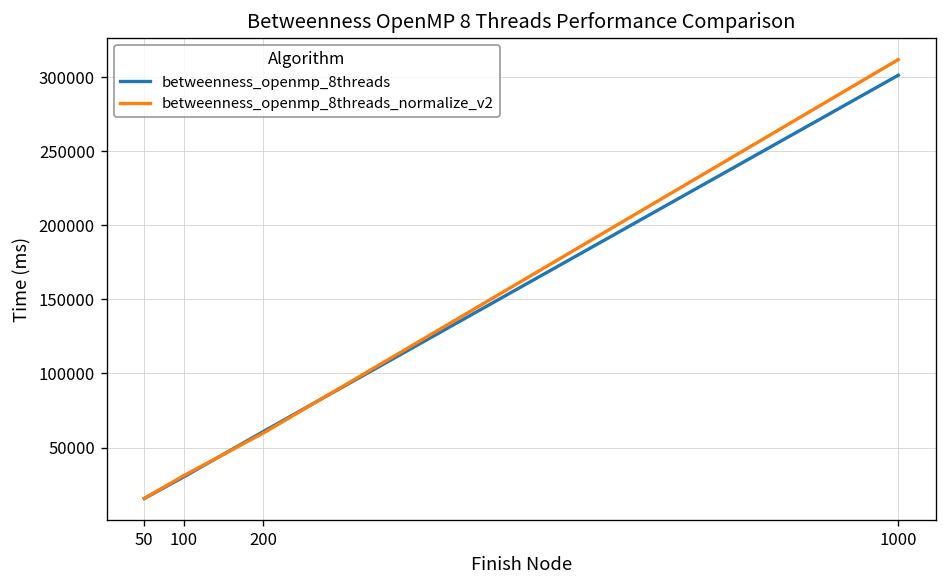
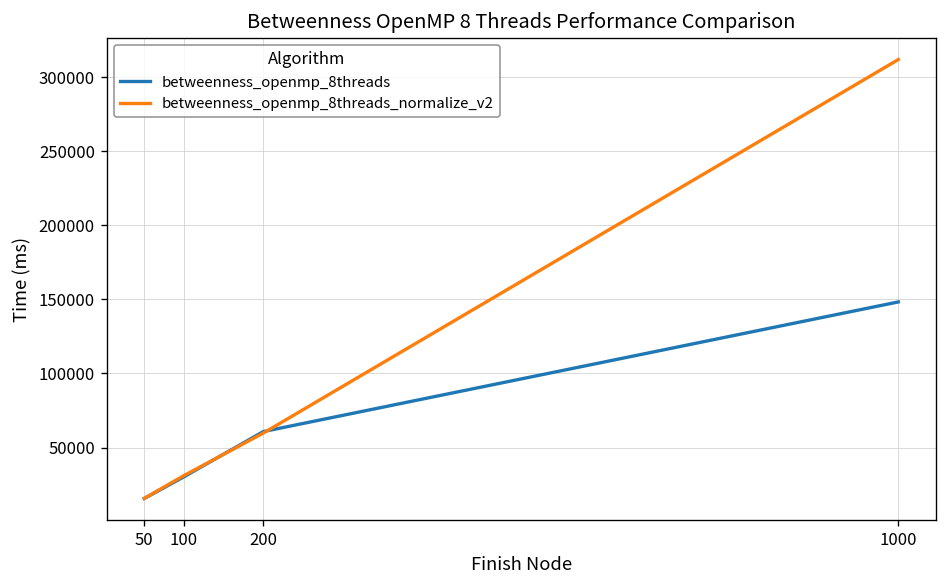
betweenness_openmp_8threads, 1000: 301000 -> 148000
